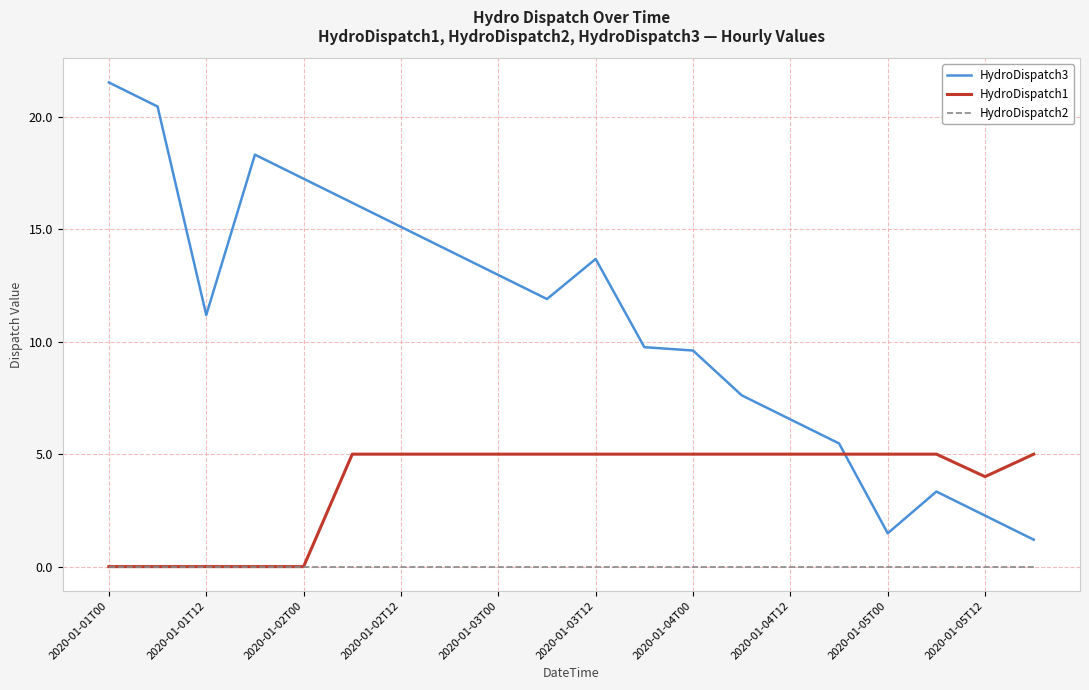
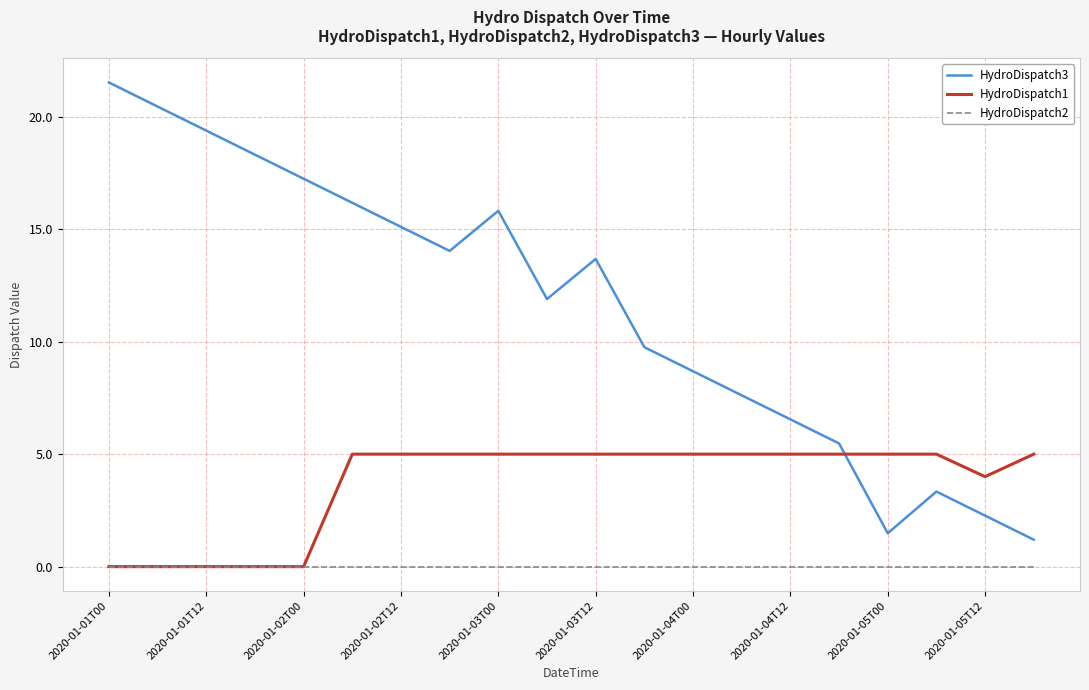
HydroDispatch3, 2020-01-01T12: 11.2 -> 19.4
HydroDispatch3, 2020-01-03T00: 13.0 -> 15.8
HydroDispatch3, 2020-01-04T00: 9.6 -> 8.7
